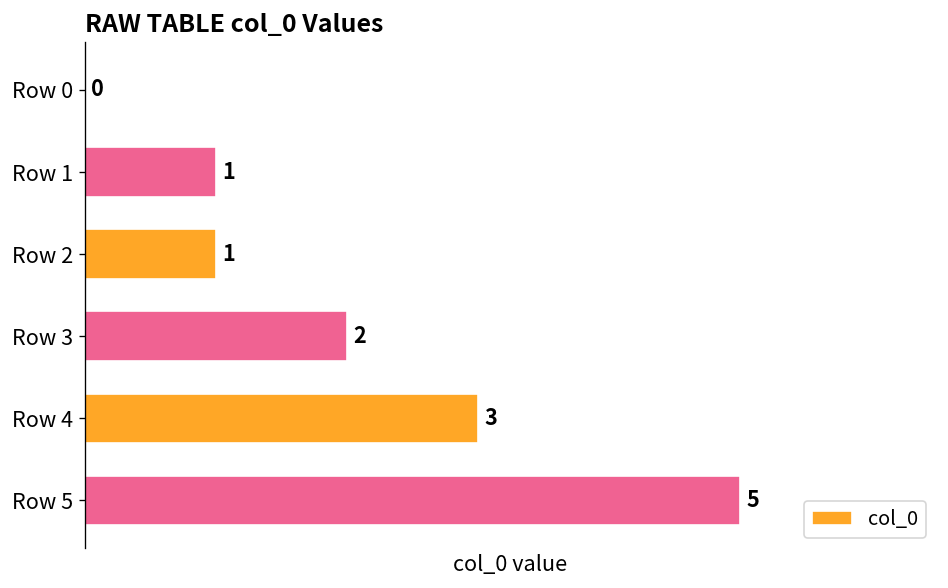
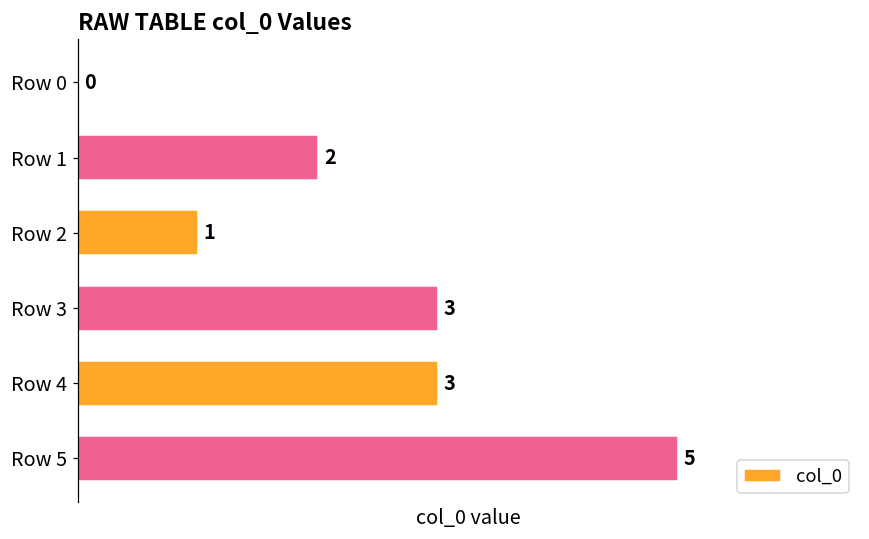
Row 1: 1 -> 2
Row 3: 2 -> 3
